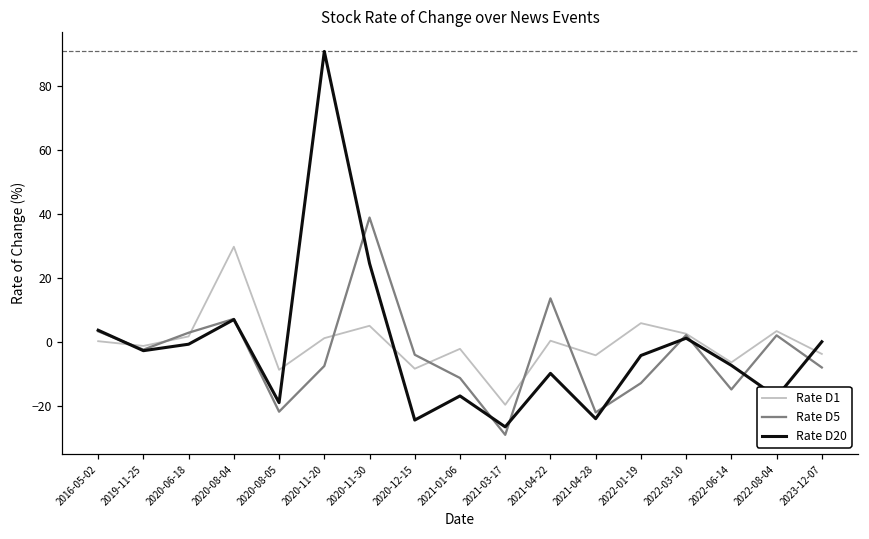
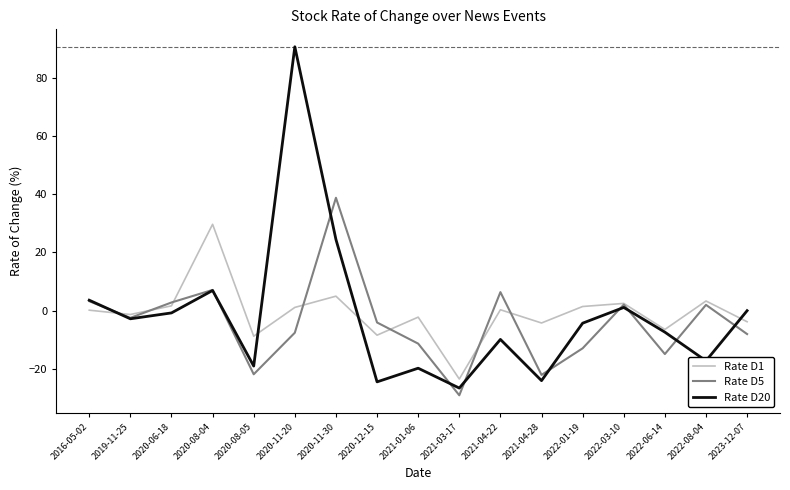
Rate D20, 2021-01-06: -17 -> -20
Rate D1, 2021-03-17: -20 -> -23
Rate D5, 2021-04-22: 14 -> 6
Rate D1, 2022-01-19: 6 -> 1
